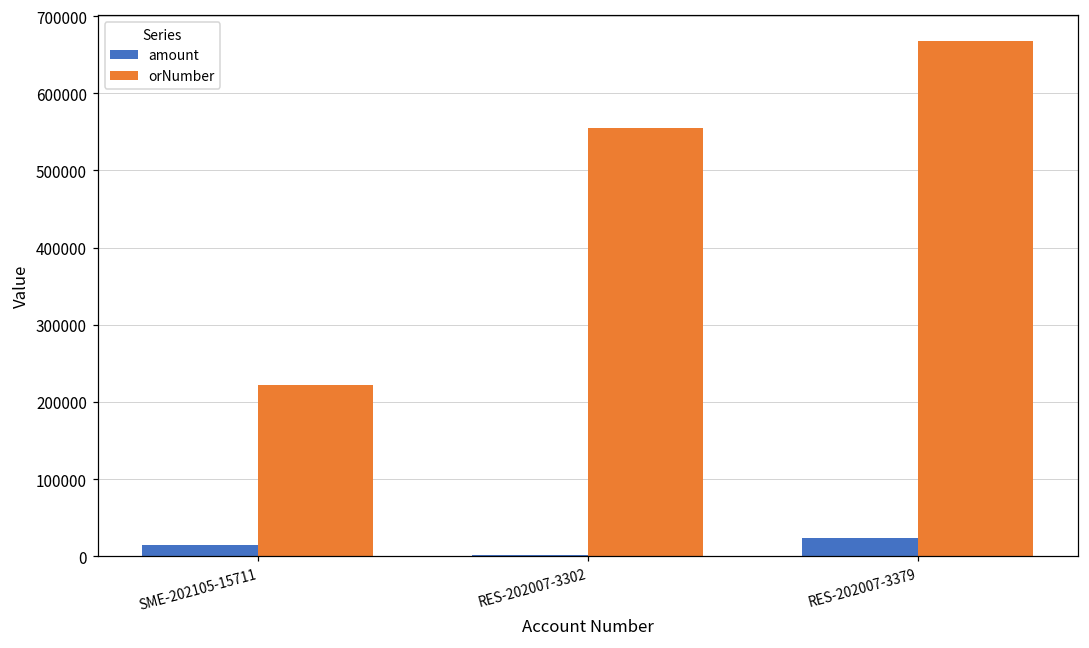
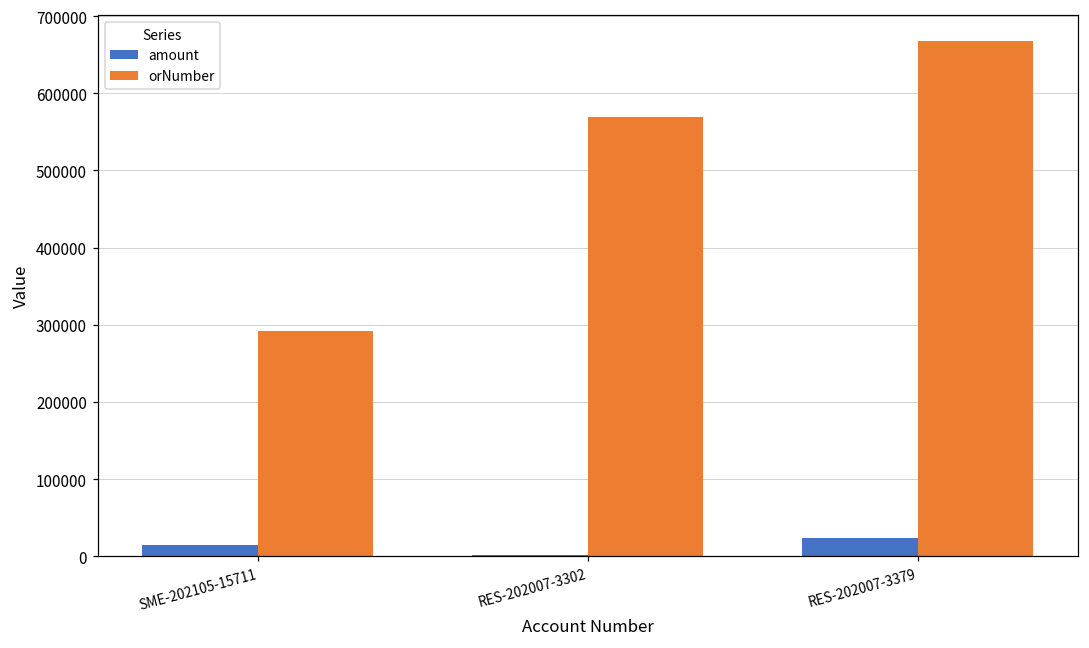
orNumber, SME-202105-15711: 220000 -> 290000
orNumber, RES-202007-3302: 550000 -> 570000
